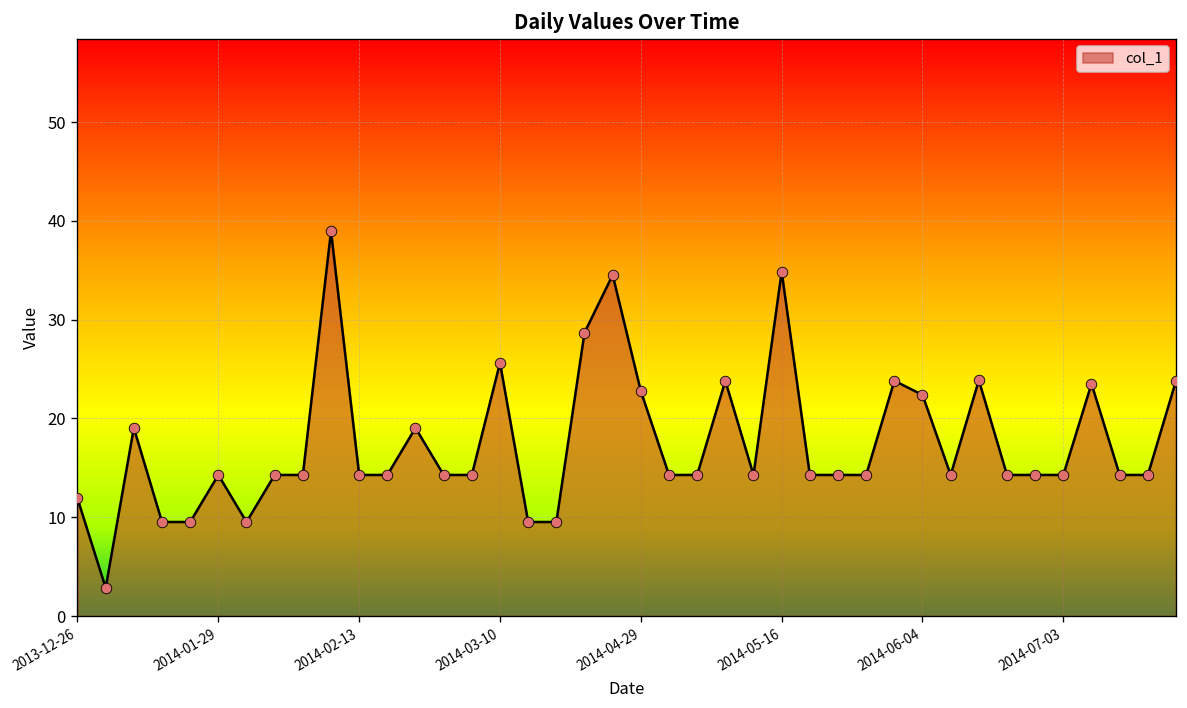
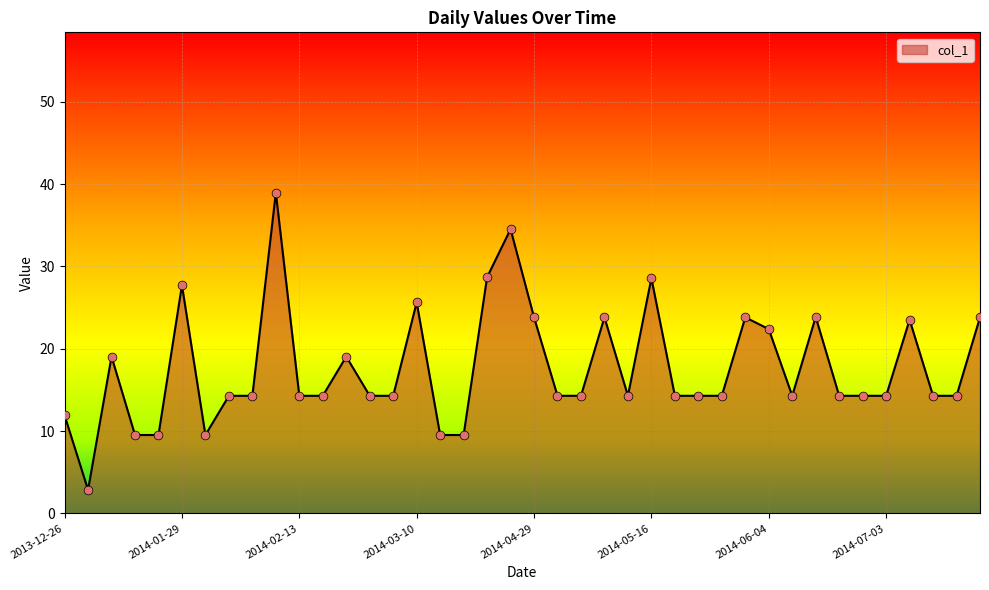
2014-01-29: 14 -> 28
2014-04-29: 23 -> 24
2014-05-16: 35 -> 29
